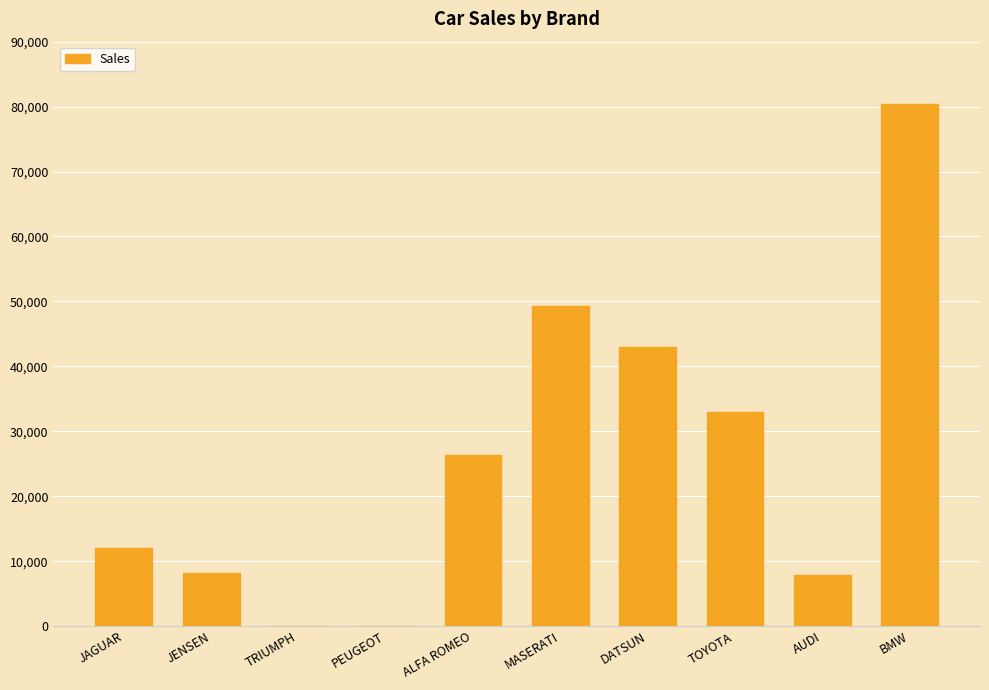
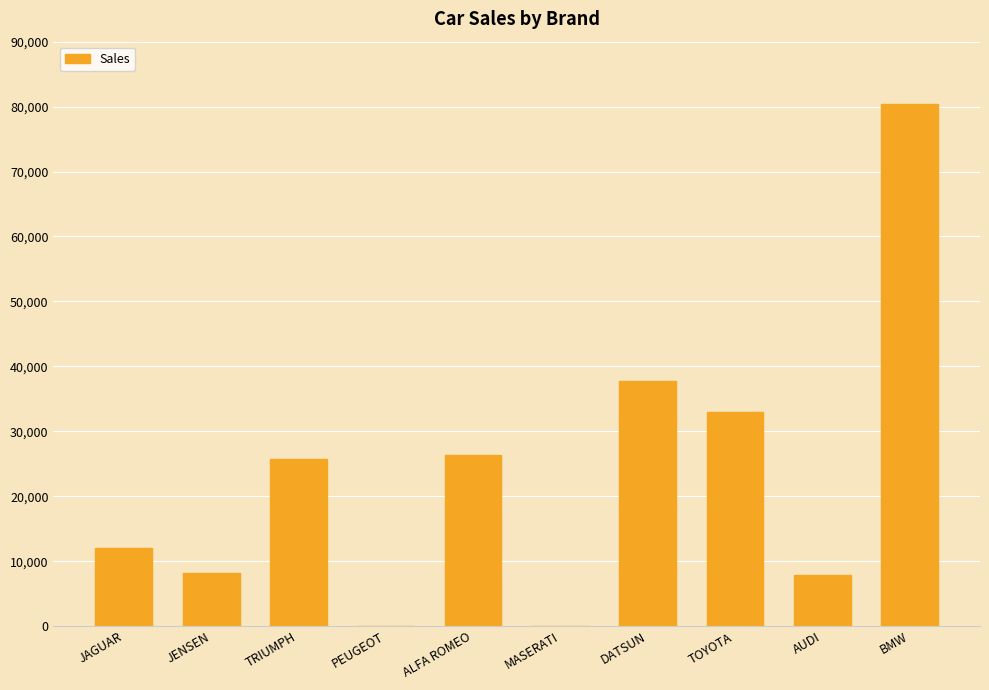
TRIUMPH: 0 -> 26,000
MASERATI: 49,000 -> 0
DATSUN: 43,000 -> 38,000
